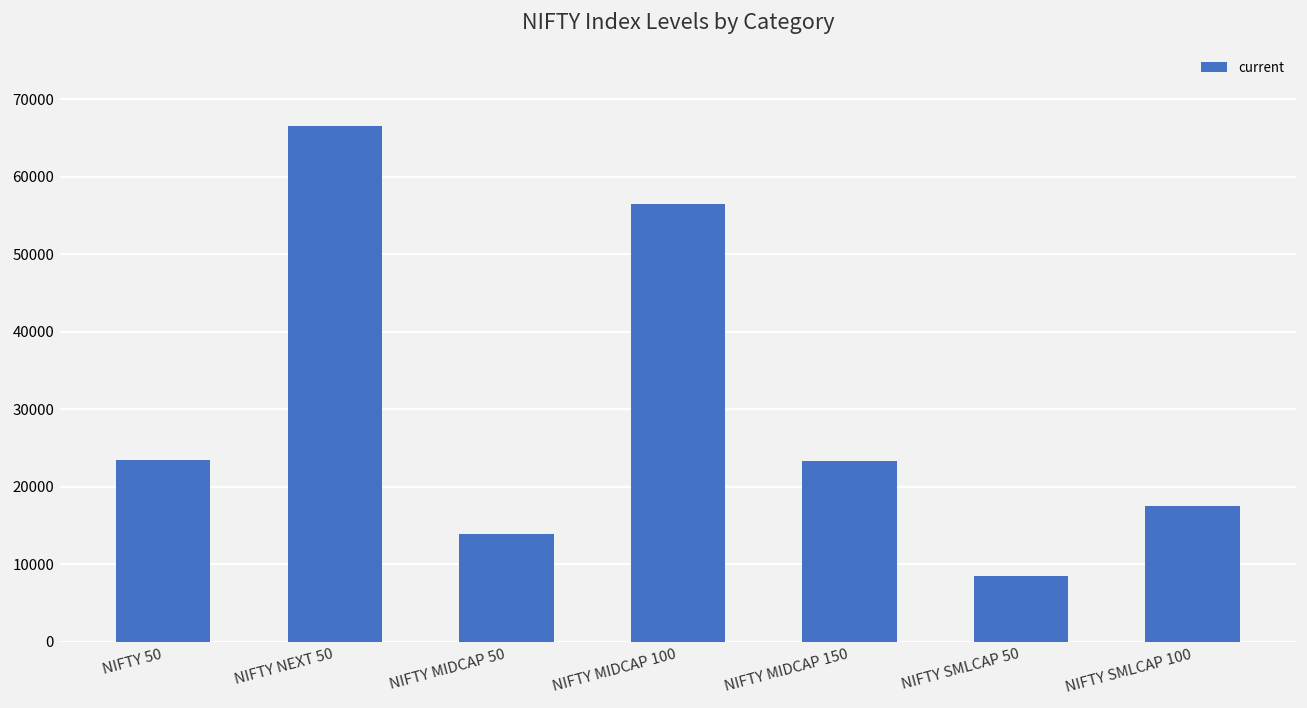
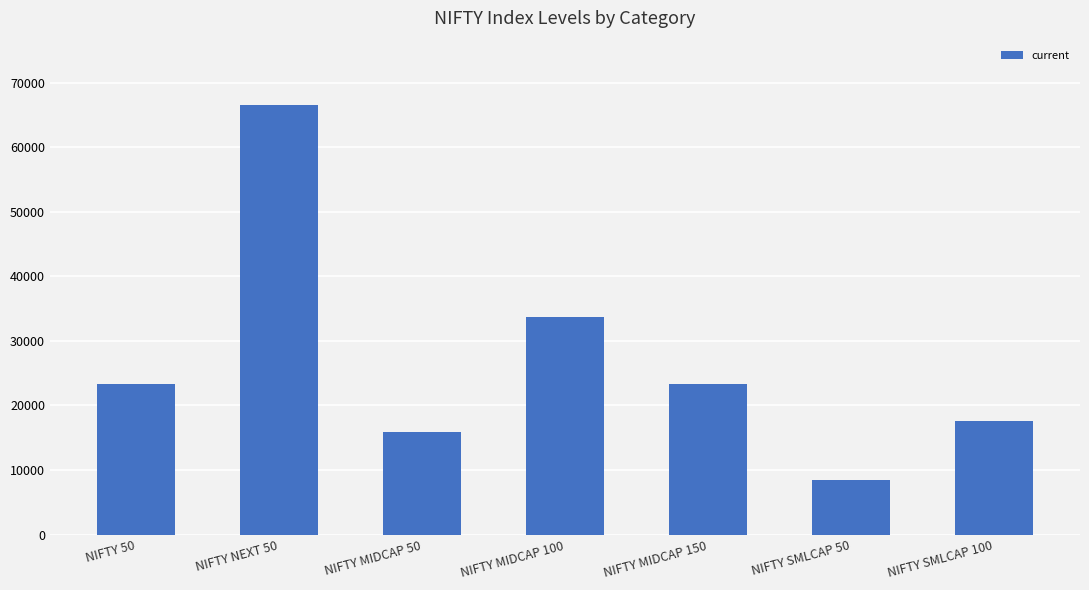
NIFTY MIDCAP 50: 14000 -> 16000
NIFTY MIDCAP 100: 57000 -> 34000
